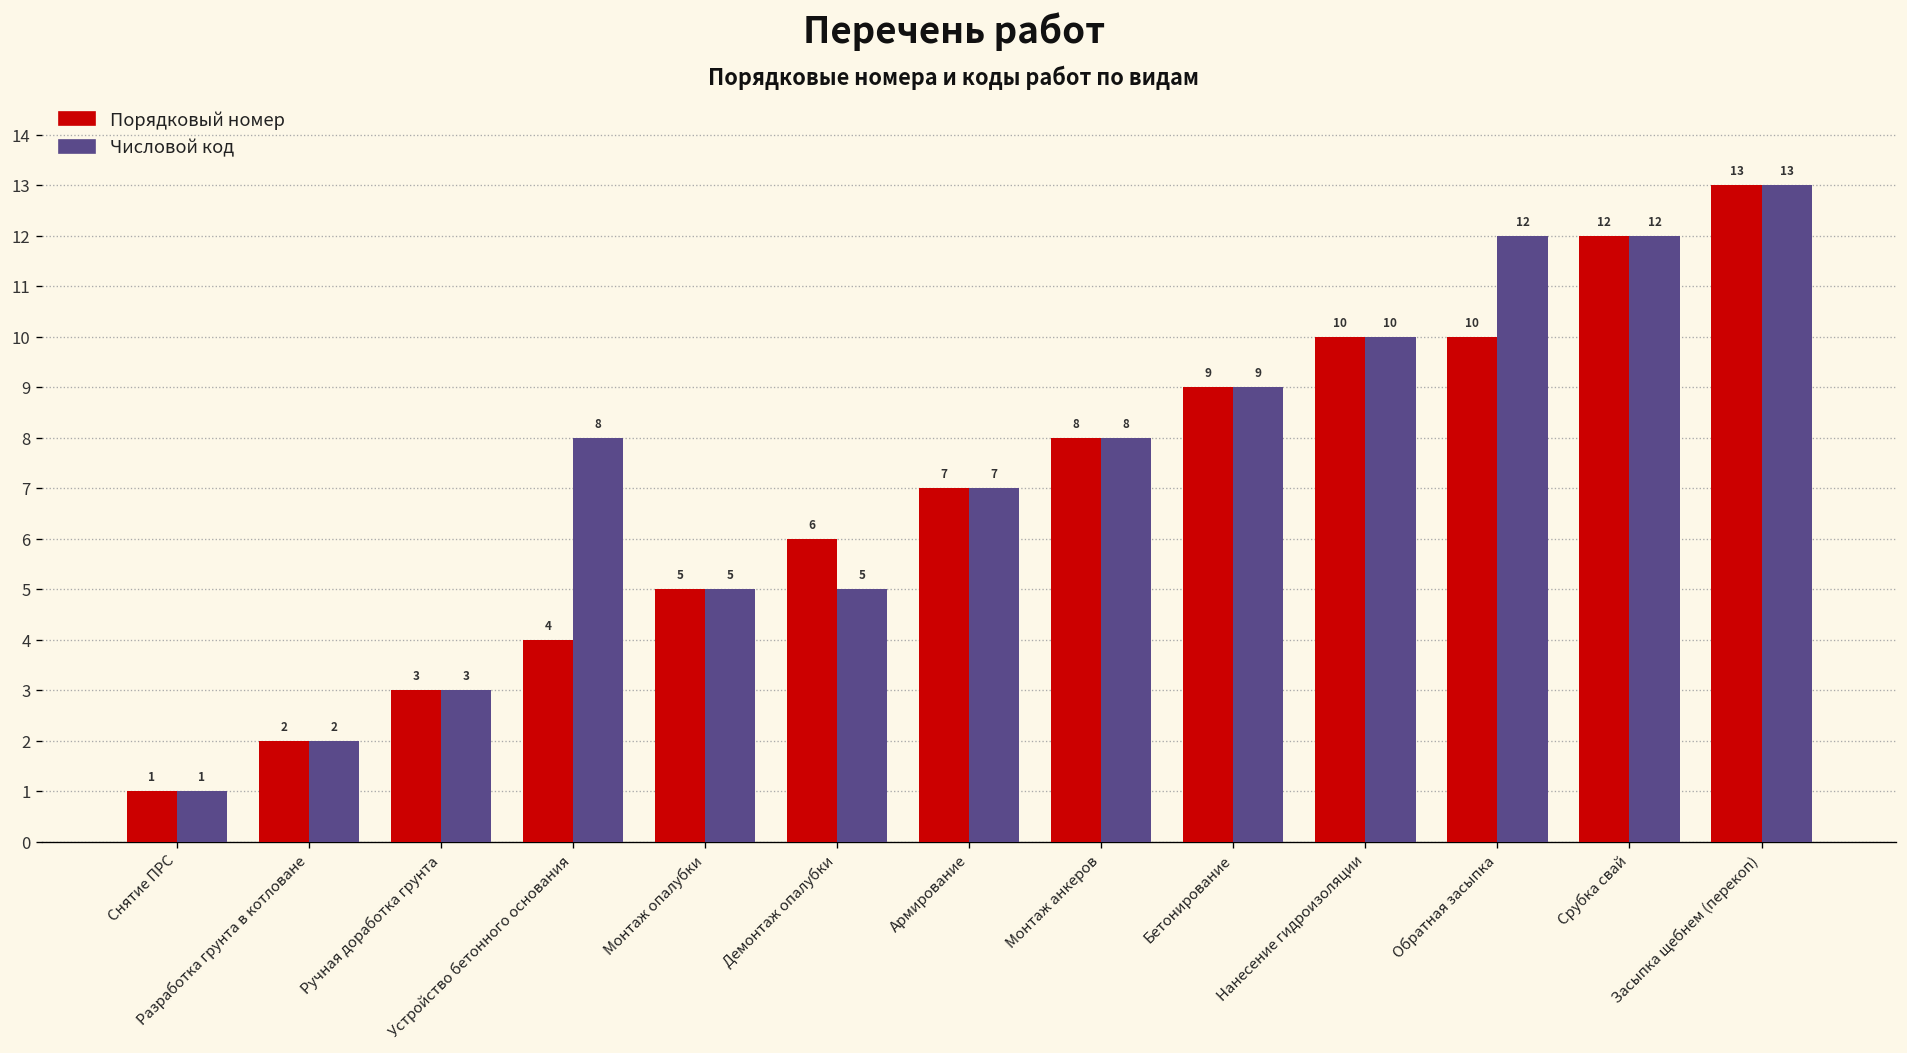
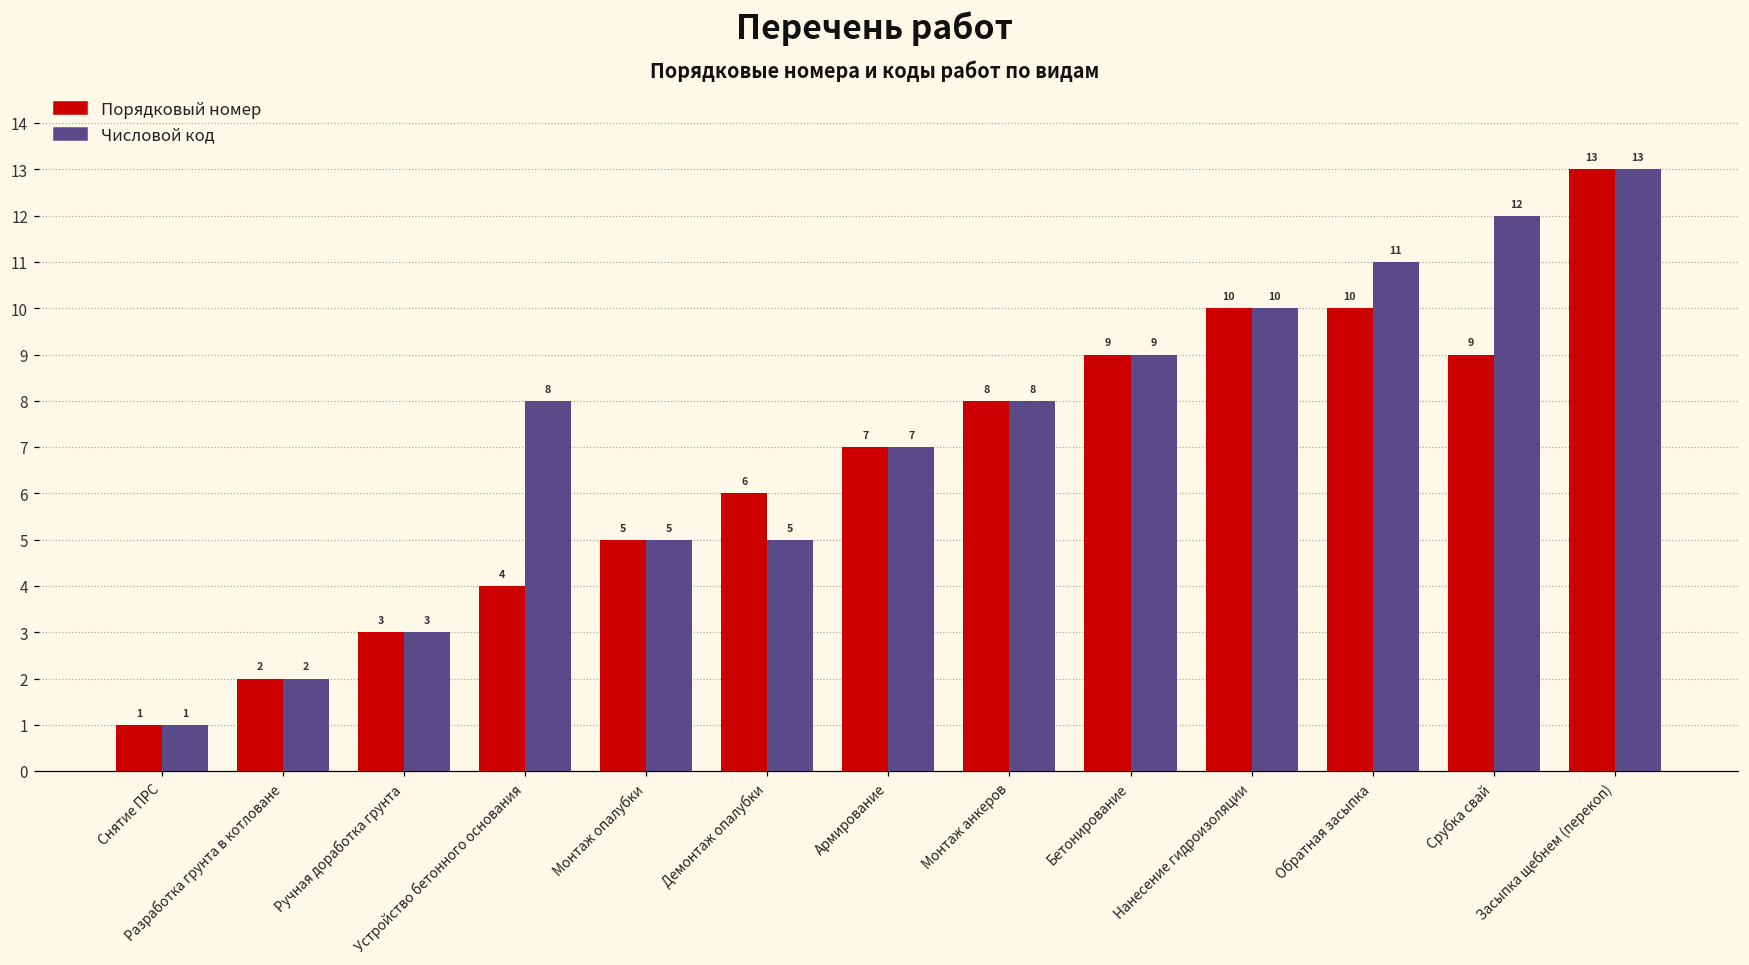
Числовой код, Обратная засыпка: 12 -> 11
Порядковый номер, Срубка свай: 12 -> 9
